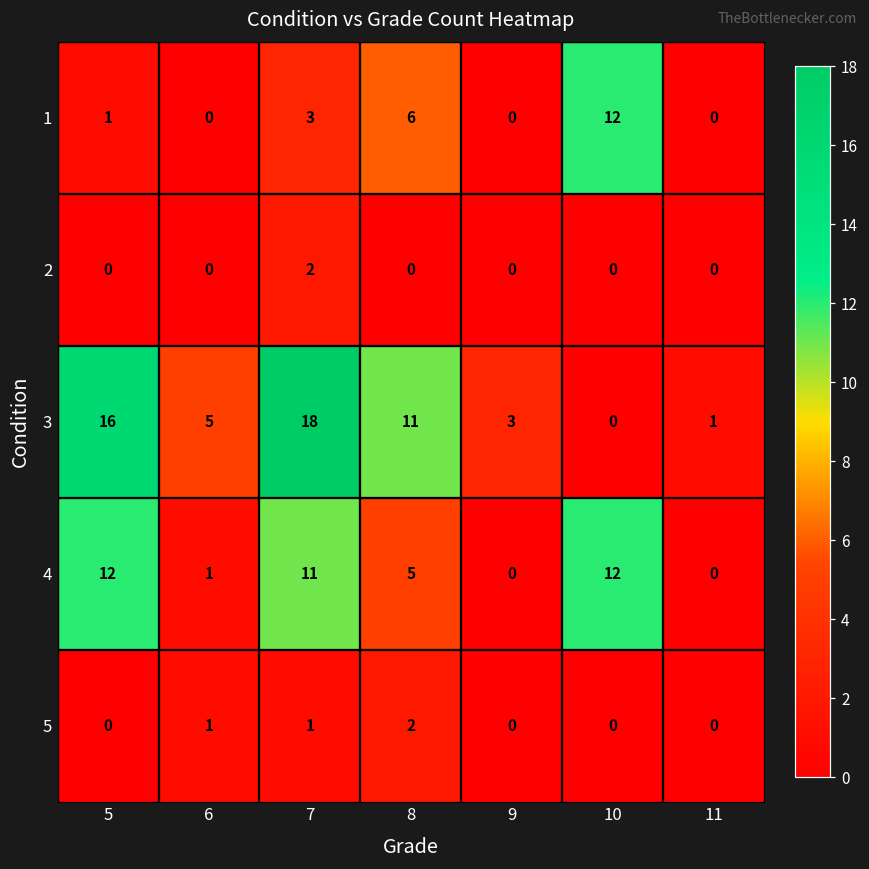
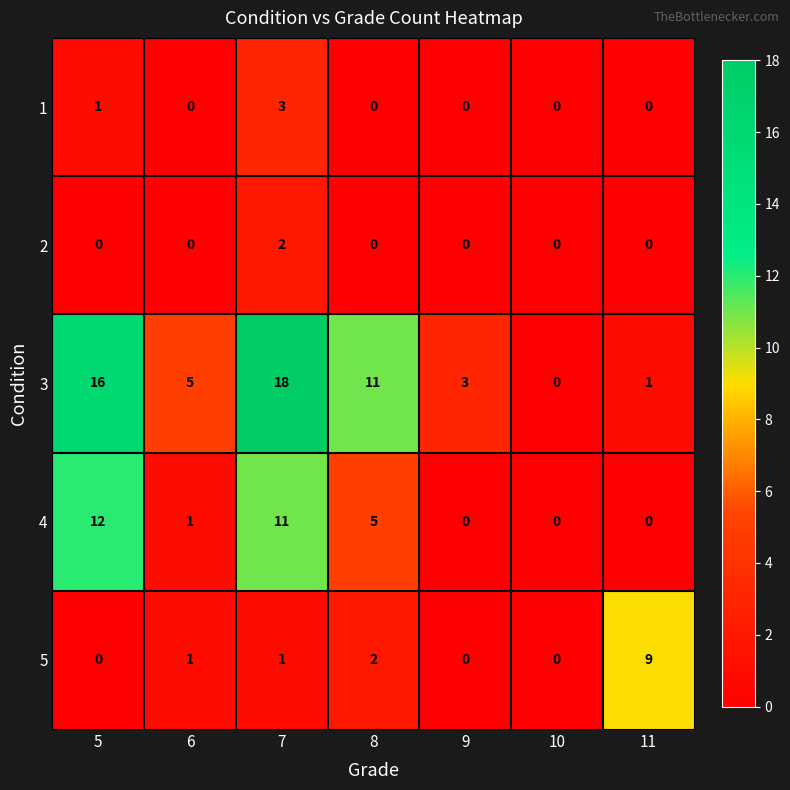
1, 8: 6 -> 0
1, 10: 12 -> 0
4, 10: 12 -> 0
5, 11: 0 -> 9
